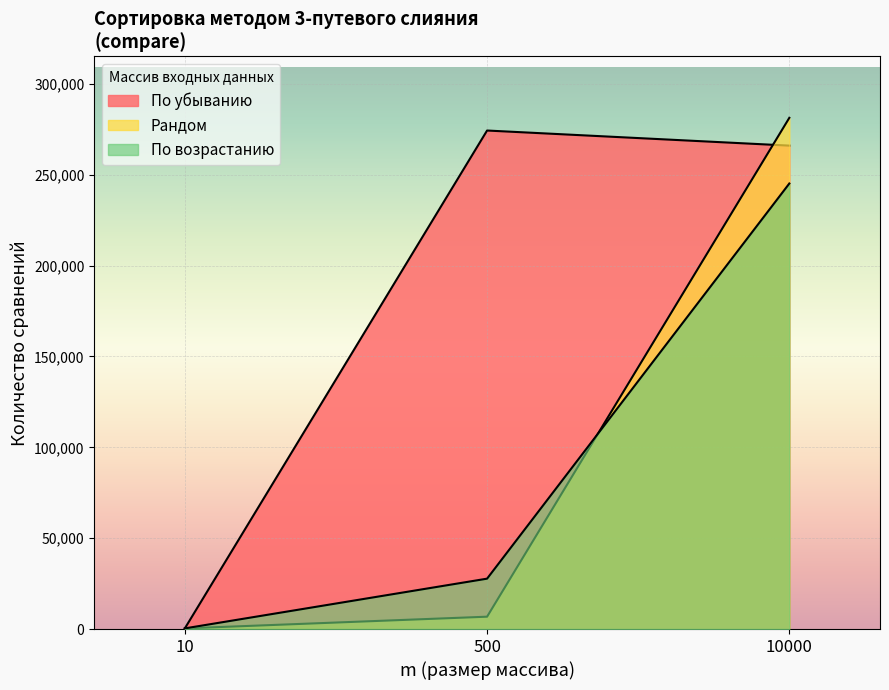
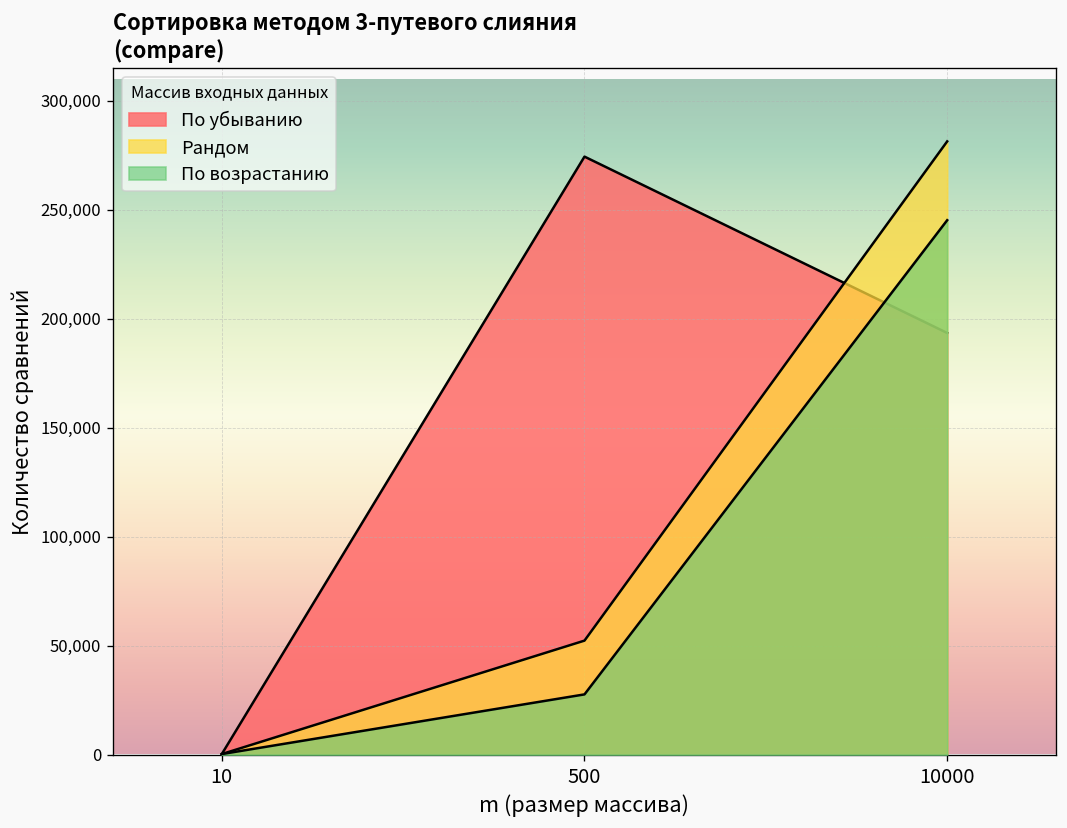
Рандом, 500: 7,000 -> 52,000
По убыванию, 10000: 266,000 -> 193,000
